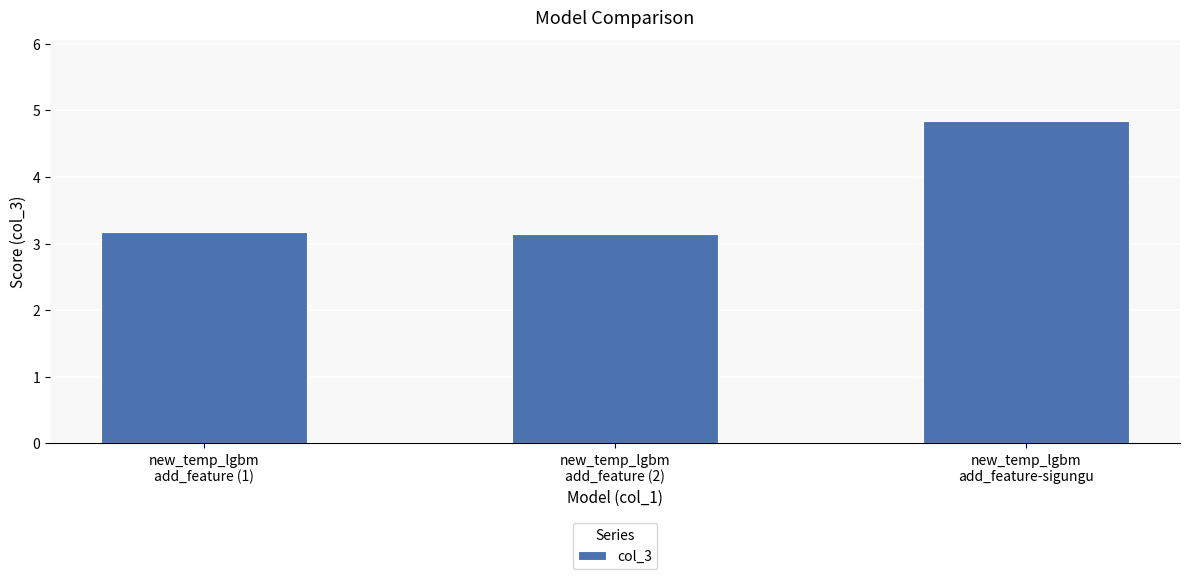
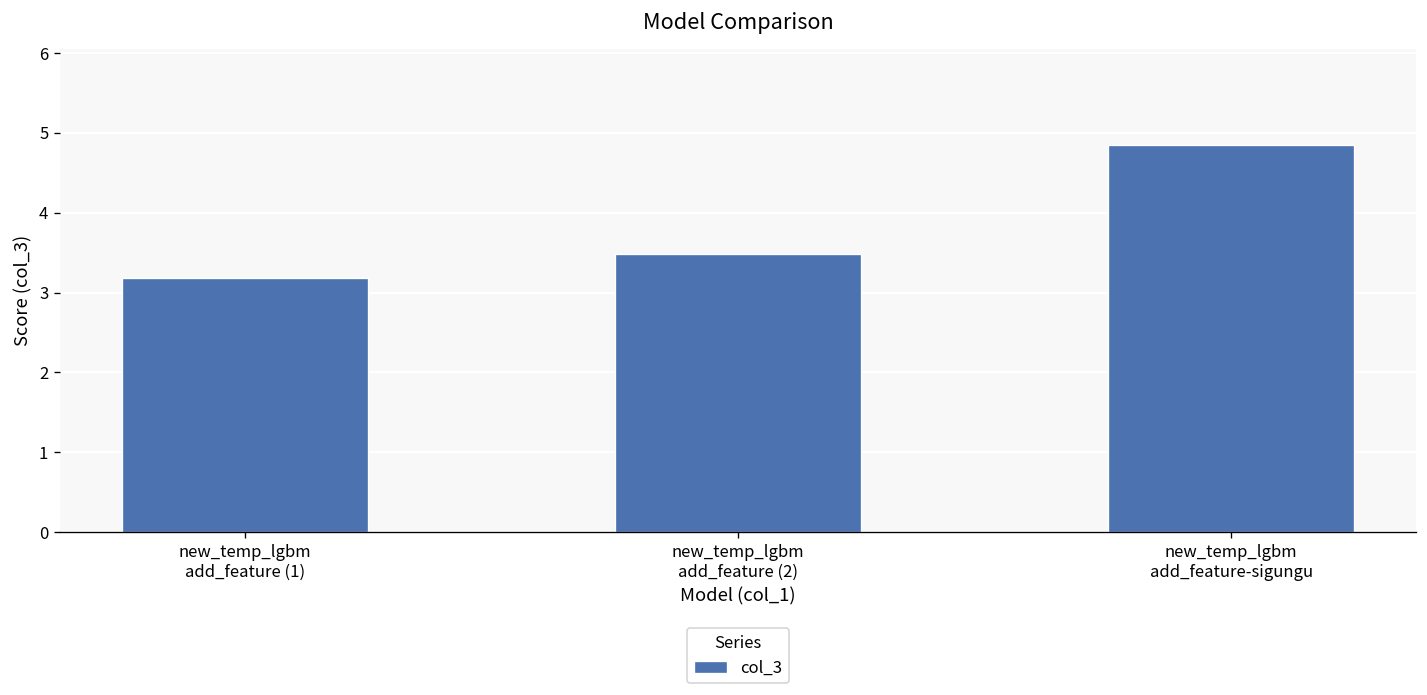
new_temp_lgbm add_feature (2): 3.1 -> 3.5
